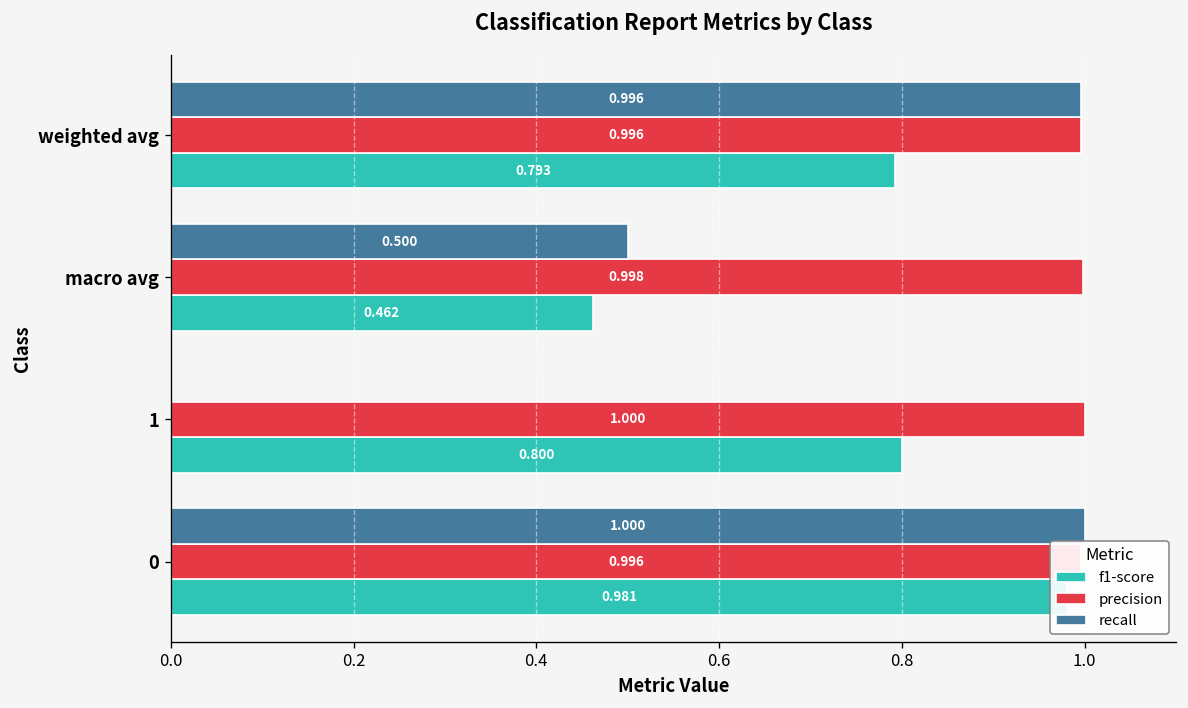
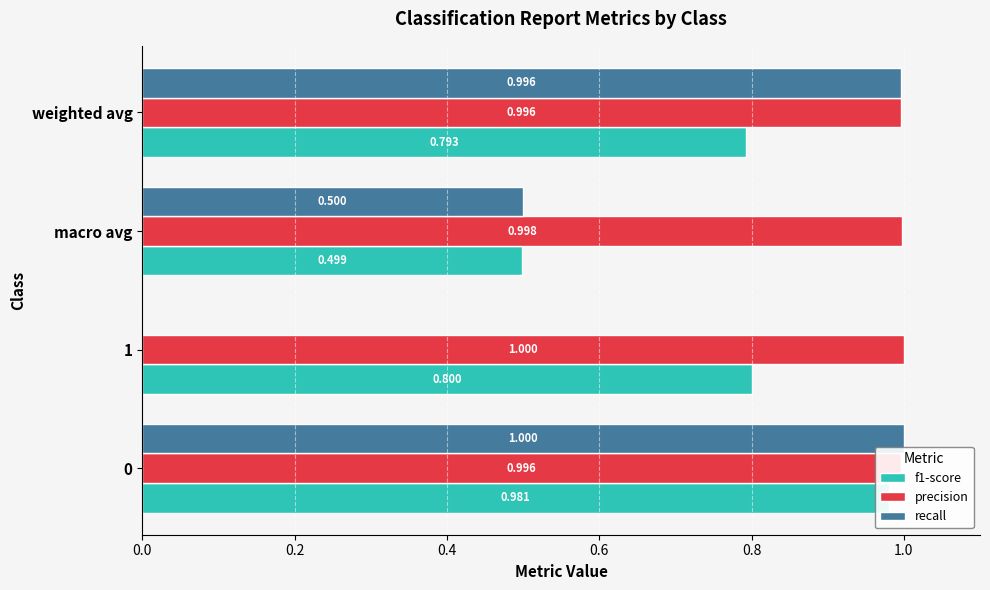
f1-score, macro avg: 0.462 -> 0.499
